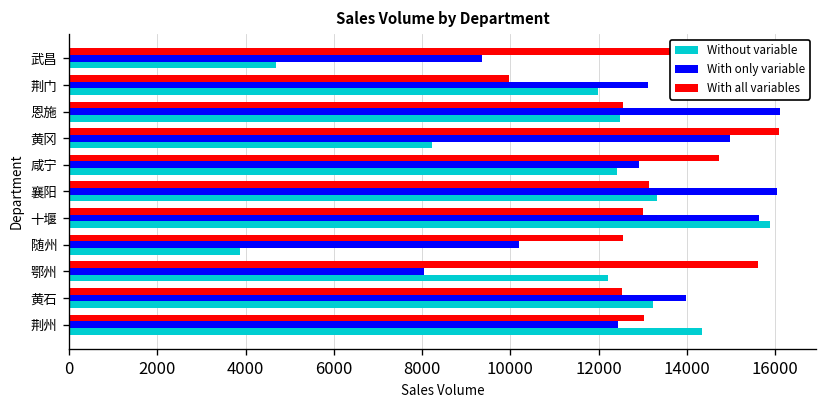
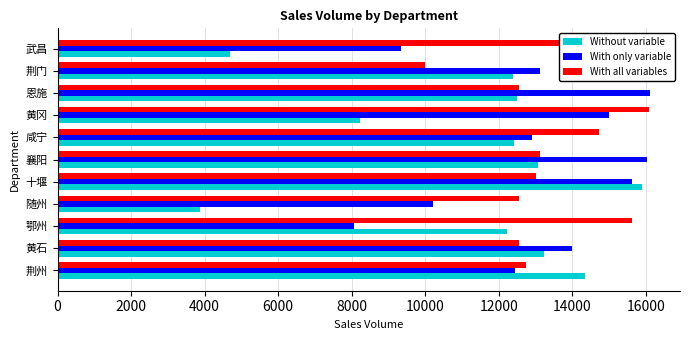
Without variable, 荆门: 12000 -> 12400
Without variable, 襄阳: 13300 -> 13100
With all variables, 荆州: 13000 -> 12700
